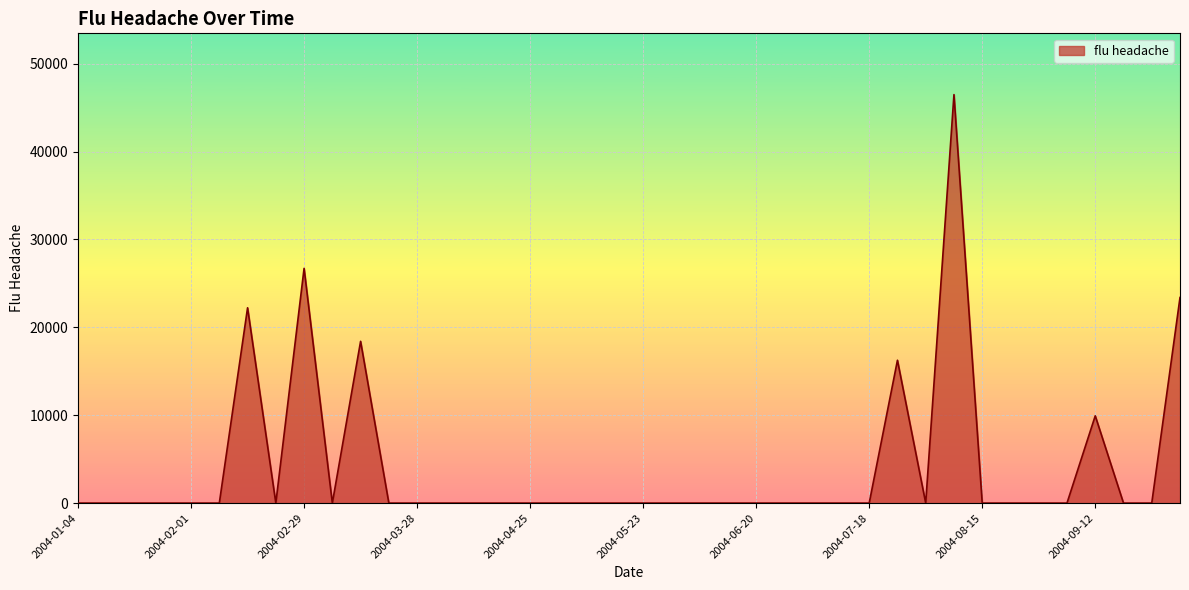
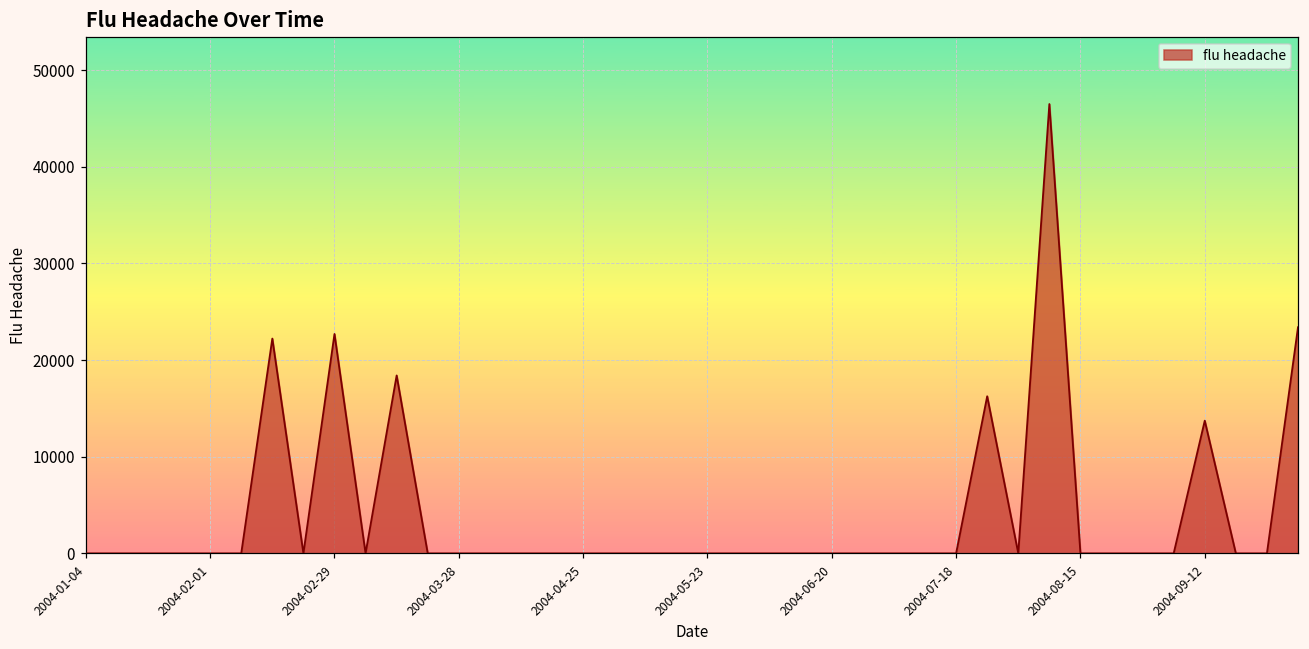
2004-02-29: 27000 -> 23000
2004-09-12: 10000 -> 14000
